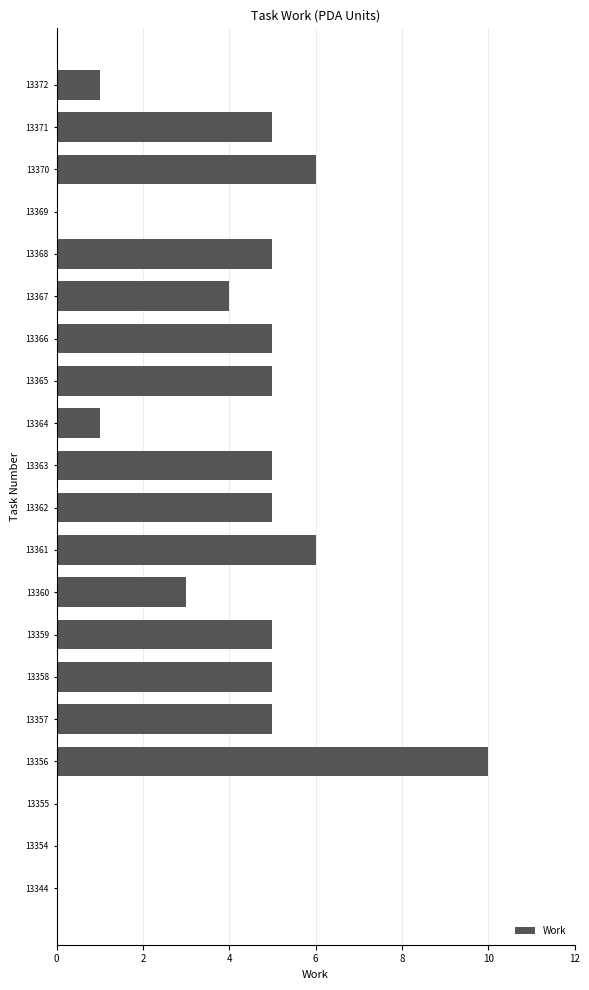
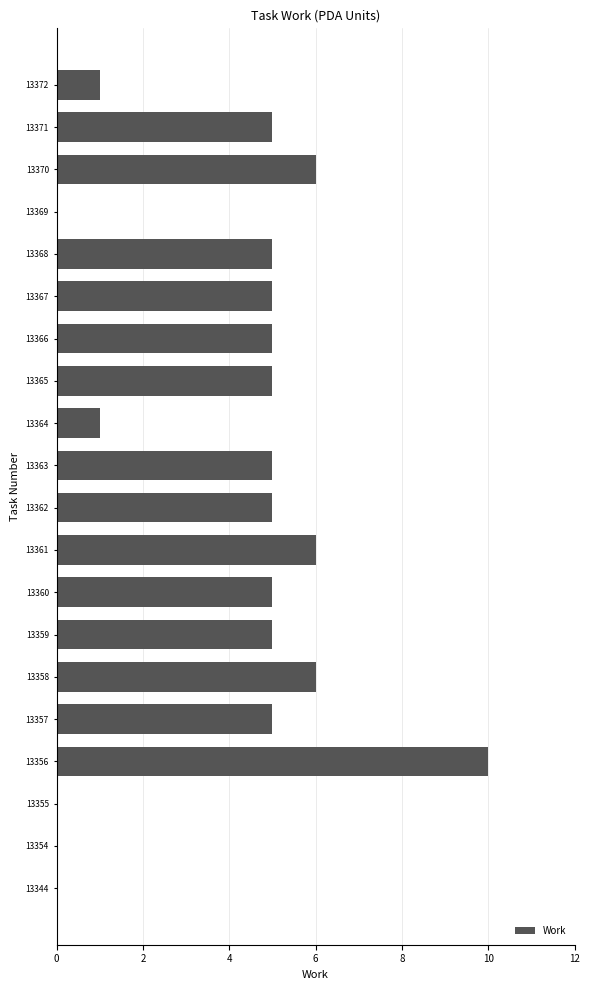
13367: 4 -> 5
13360: 3 -> 5
13358: 5 -> 6
